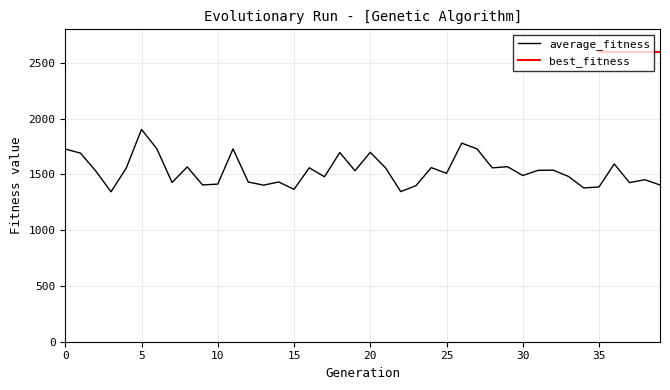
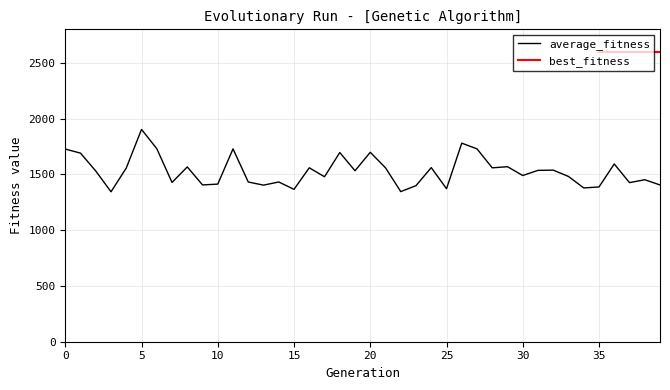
average_fitness, 25: 1510 -> 1370
